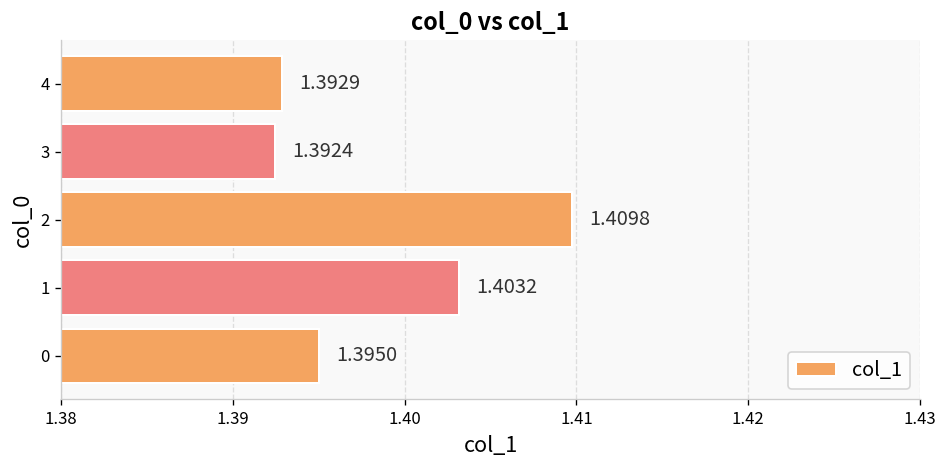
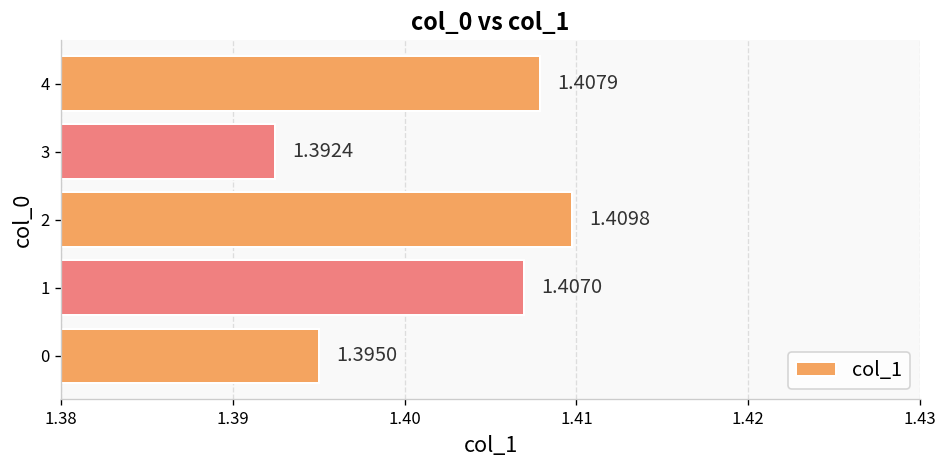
4: 1.3929 -> 1.4079
1: 1.4032 -> 1.4070
